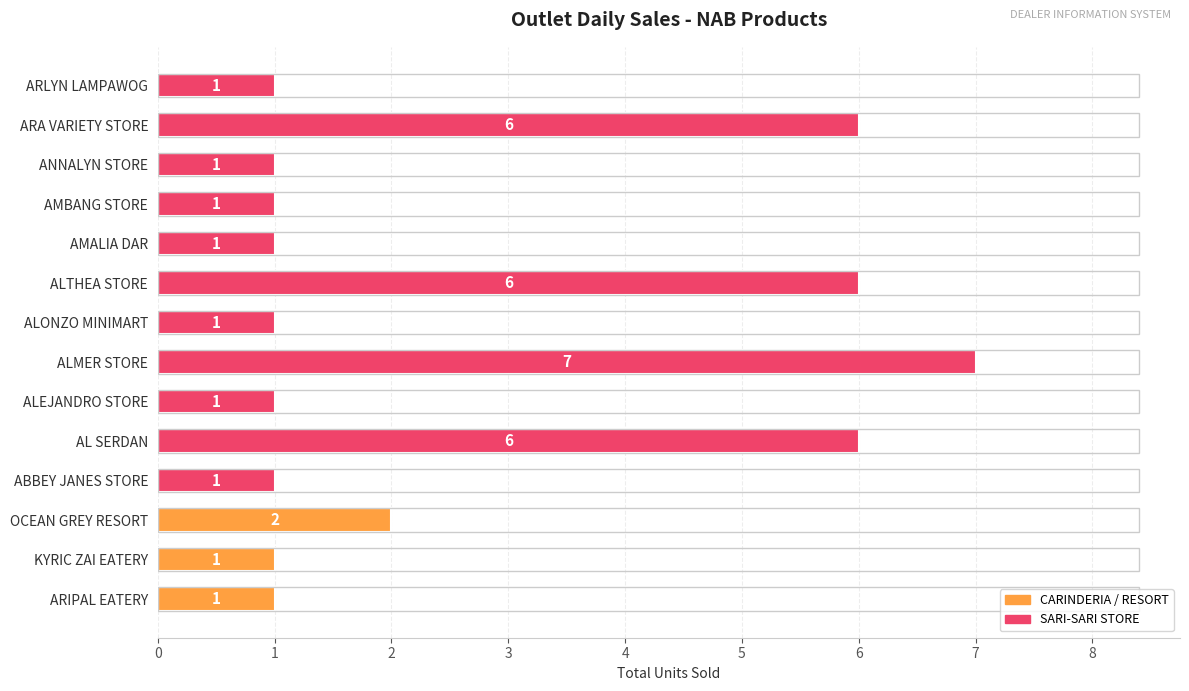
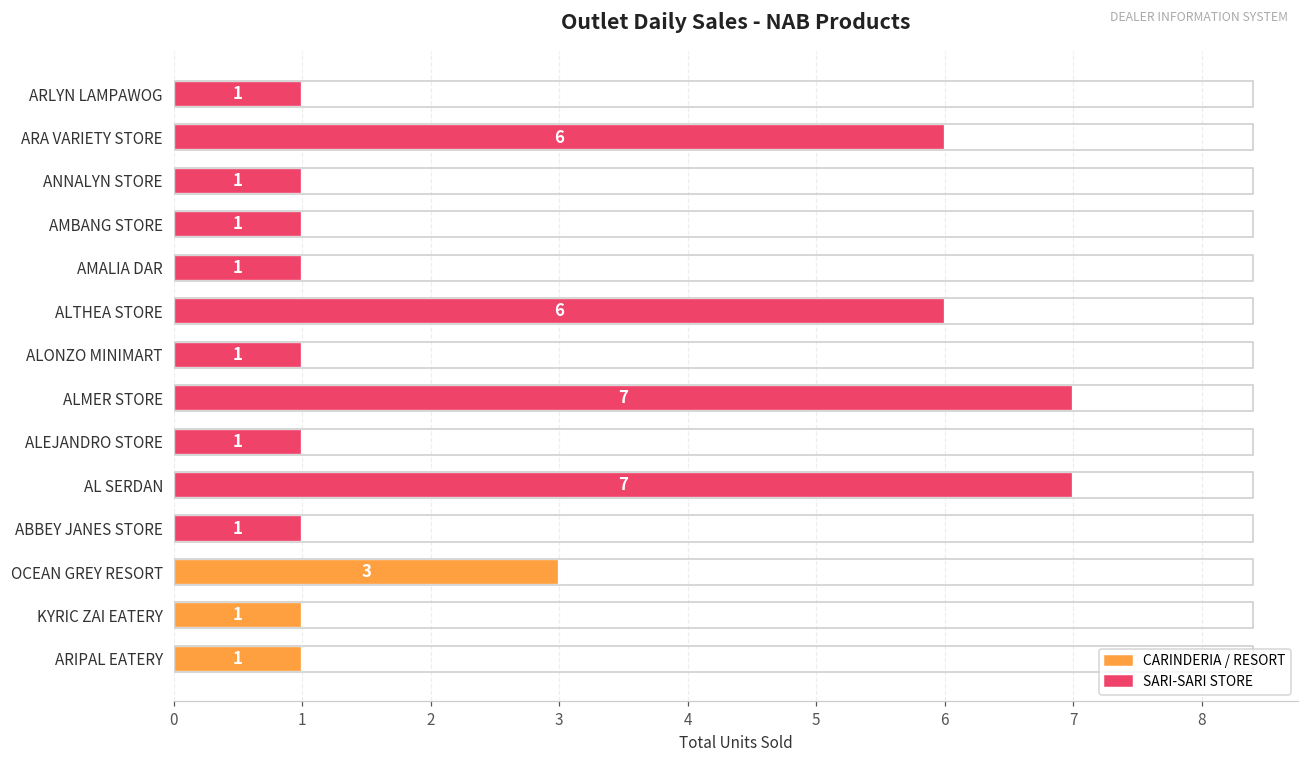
AL SERDAN: 6 -> 7
OCEAN GREY RESORT: 2 -> 3
